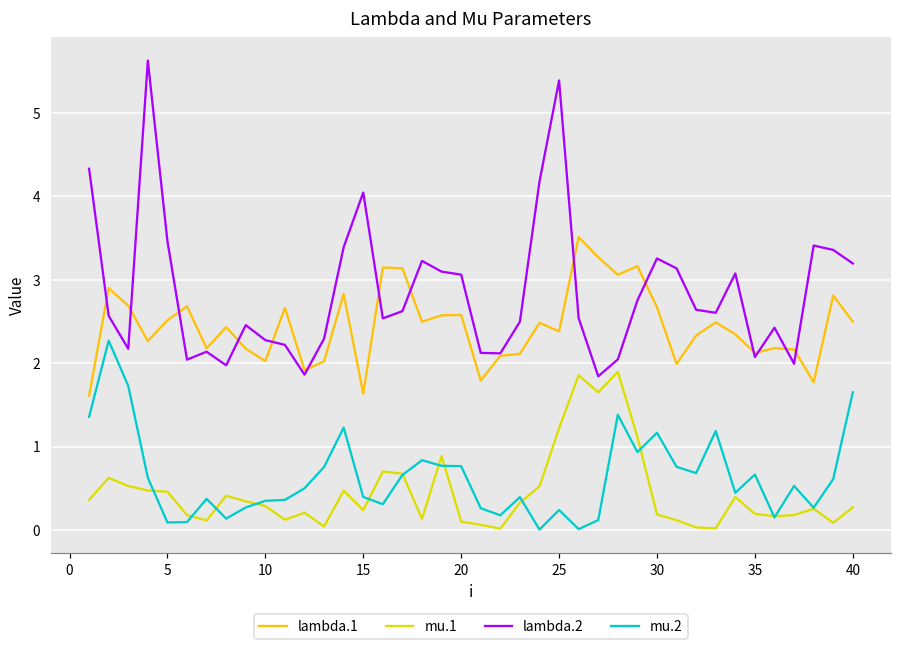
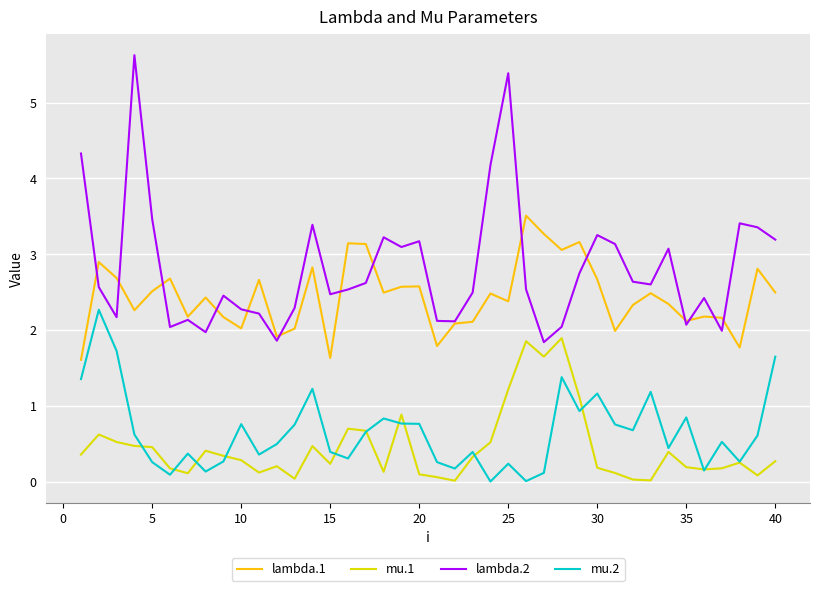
mu.2, 5: 0.1 -> 0.3
mu.2, 10: 0.4 -> 0.8
lambda.2, 15: 4.0 -> 2.5
lambda.2, 20: 3.1 -> 3.2
mu.2, 35: 0.7 -> 0.9
